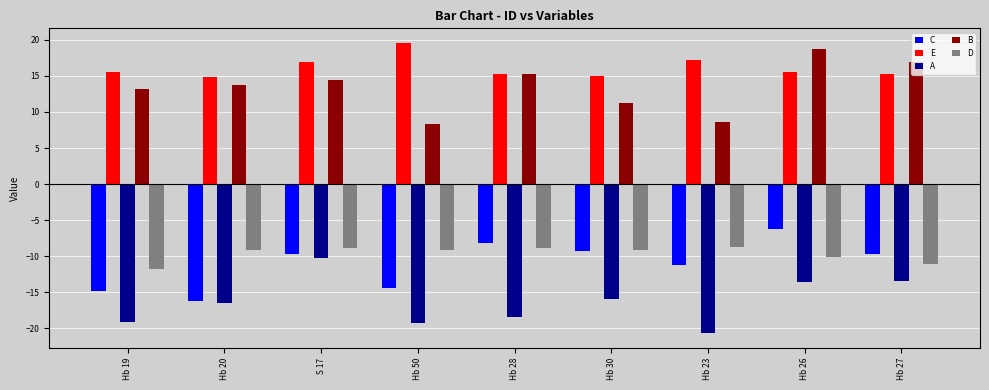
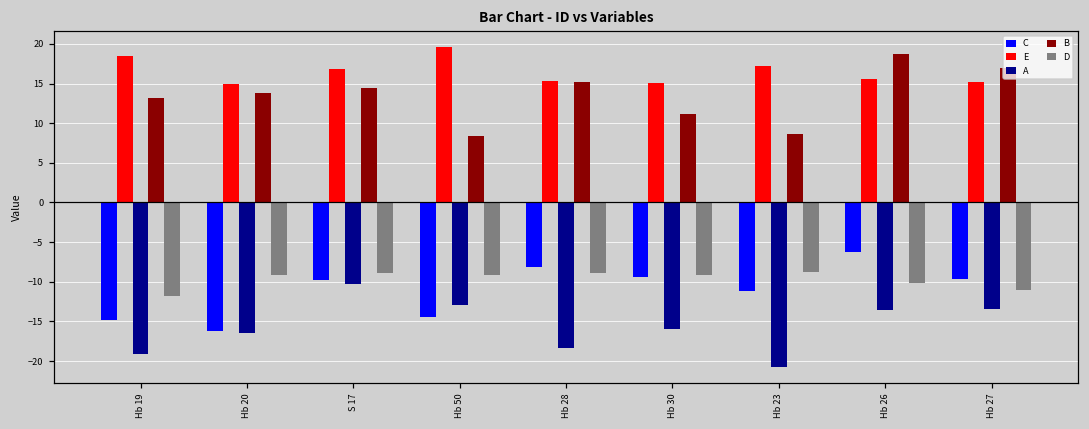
E, Hb 19: 16 -> 19
A, Hb 50: -19 -> -13
